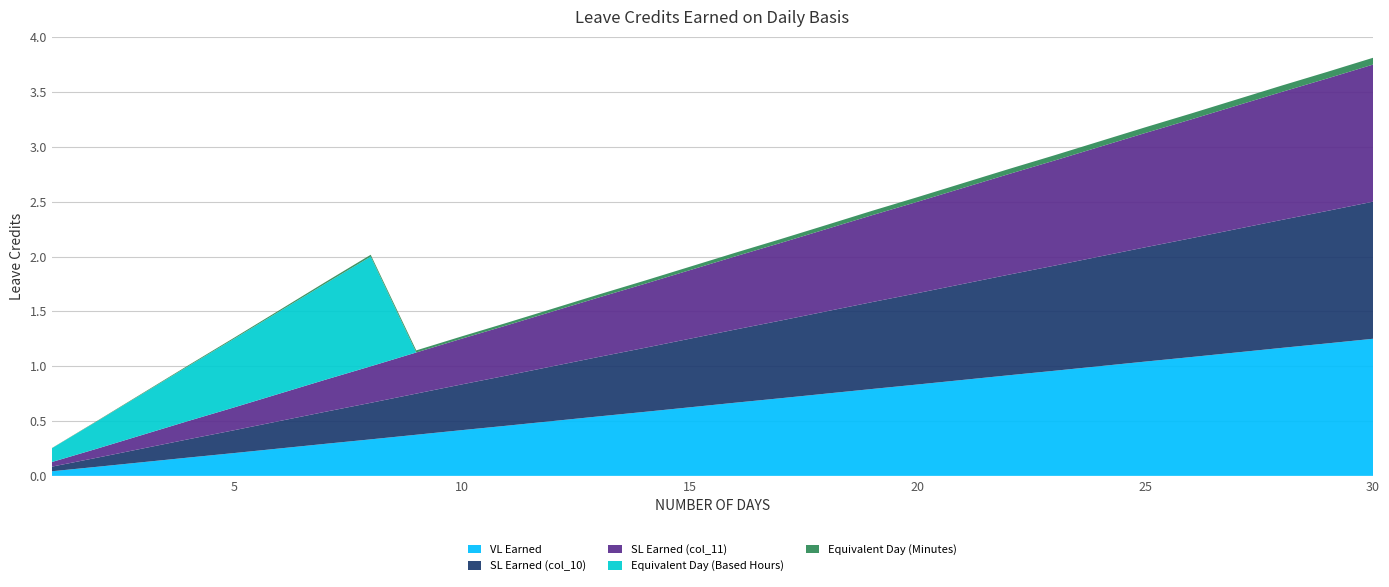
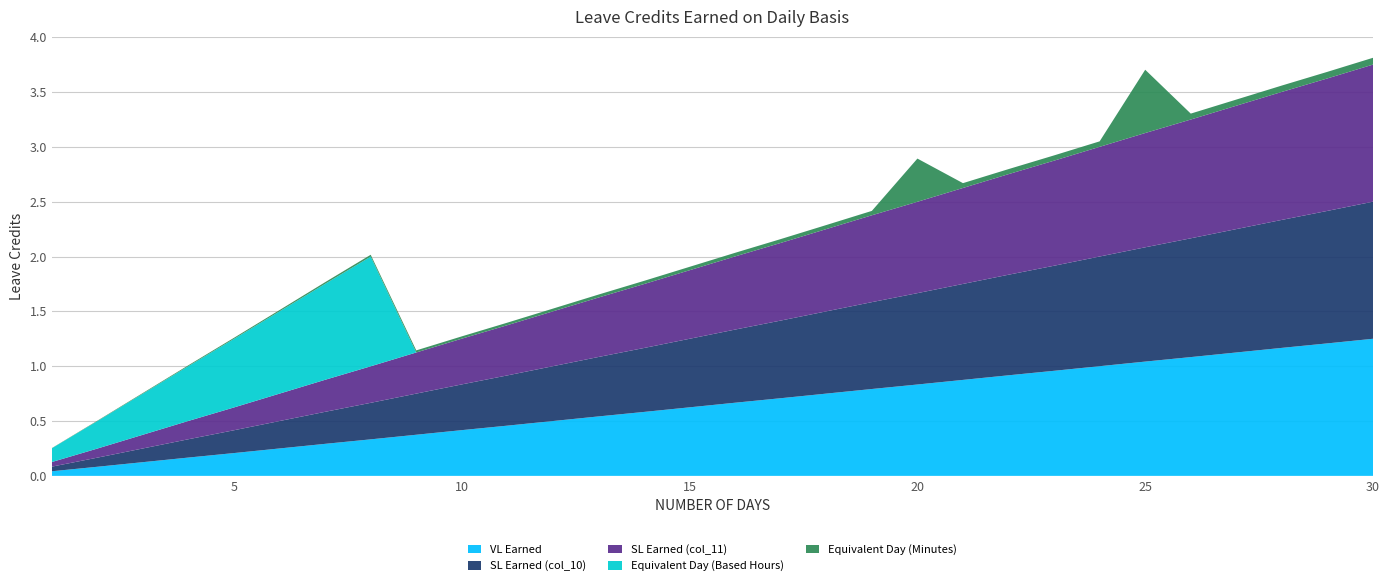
Equivalent Day (Minutes), 20: 0.04 -> 0.39
Equivalent Day (Minutes), 25: 0.05 -> 0.58
